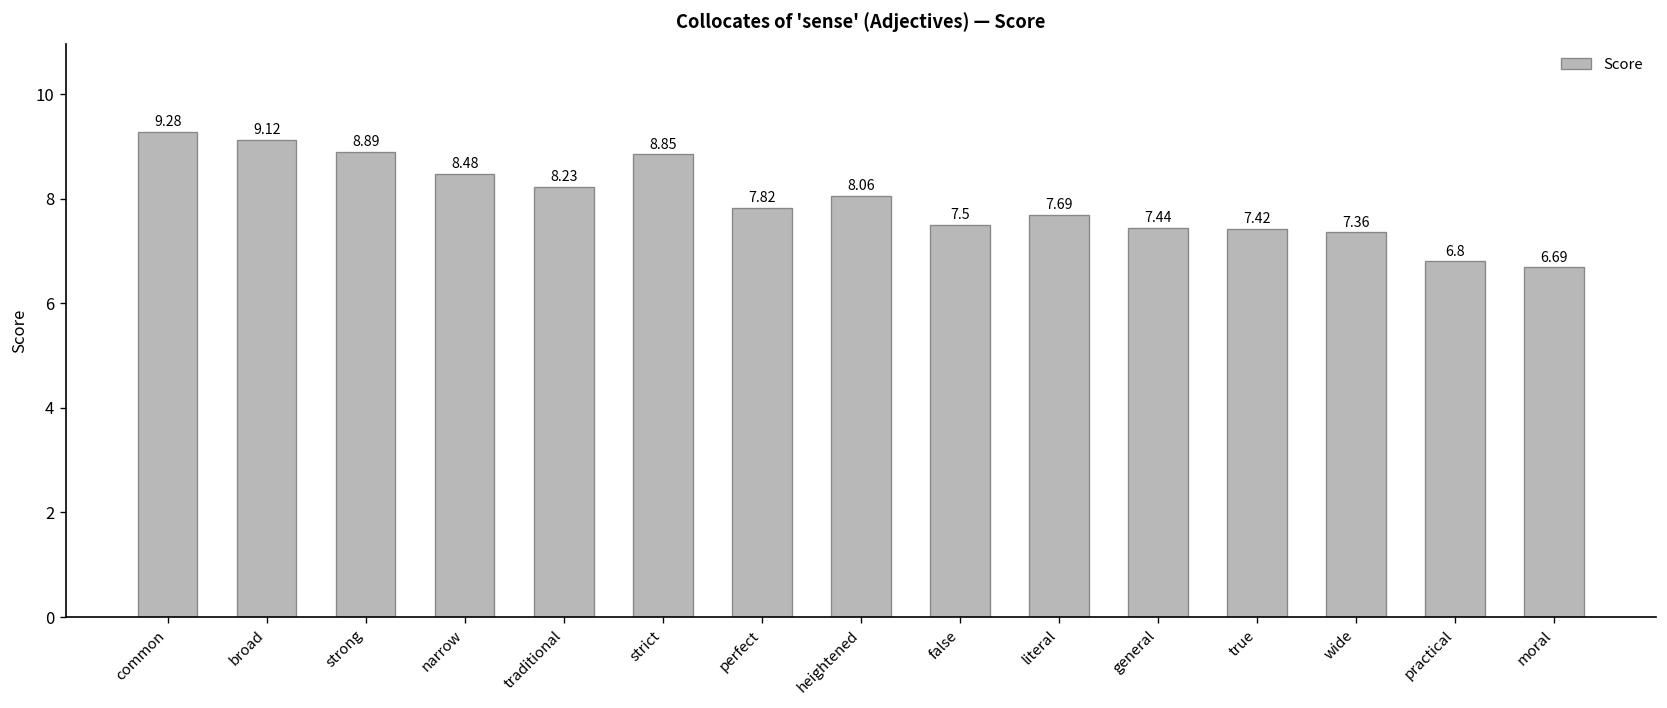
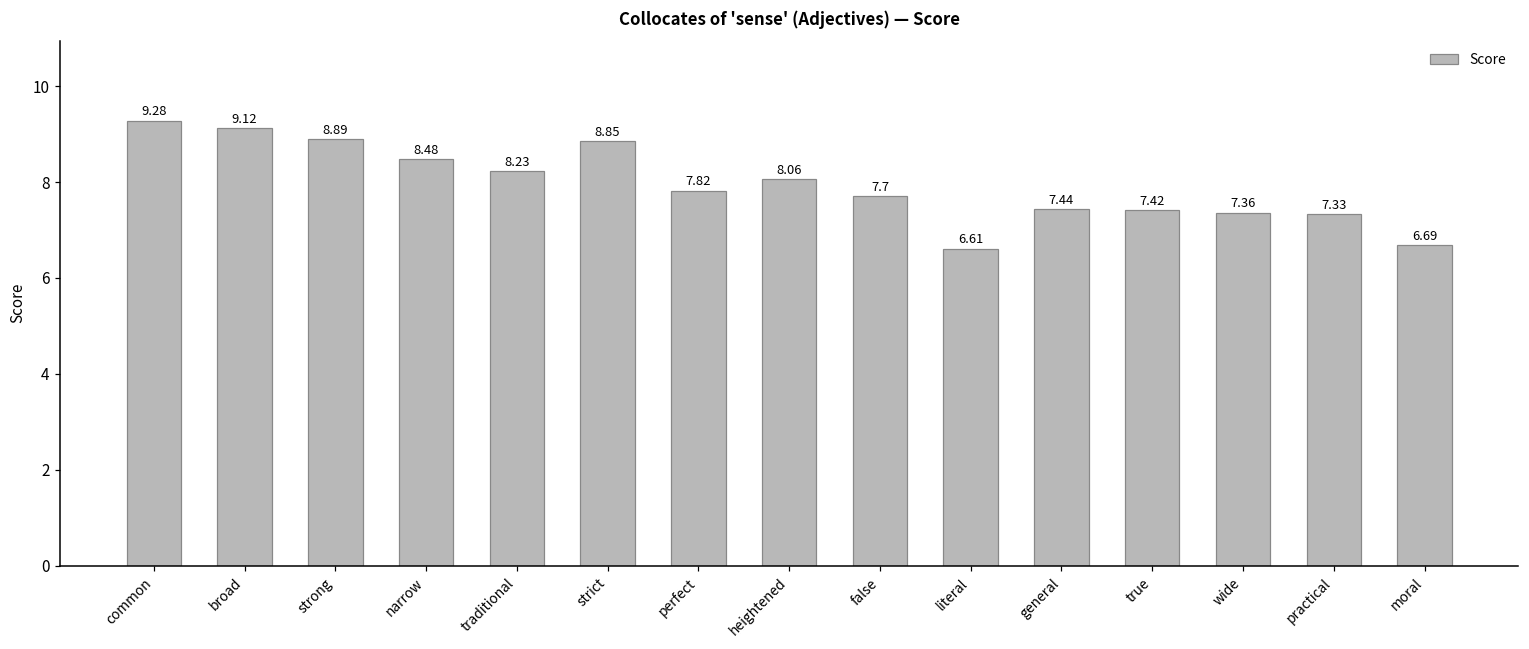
false: 7.5 -> 7.7
literal: 7.69 -> 6.61
practical: 6.8 -> 7.33
